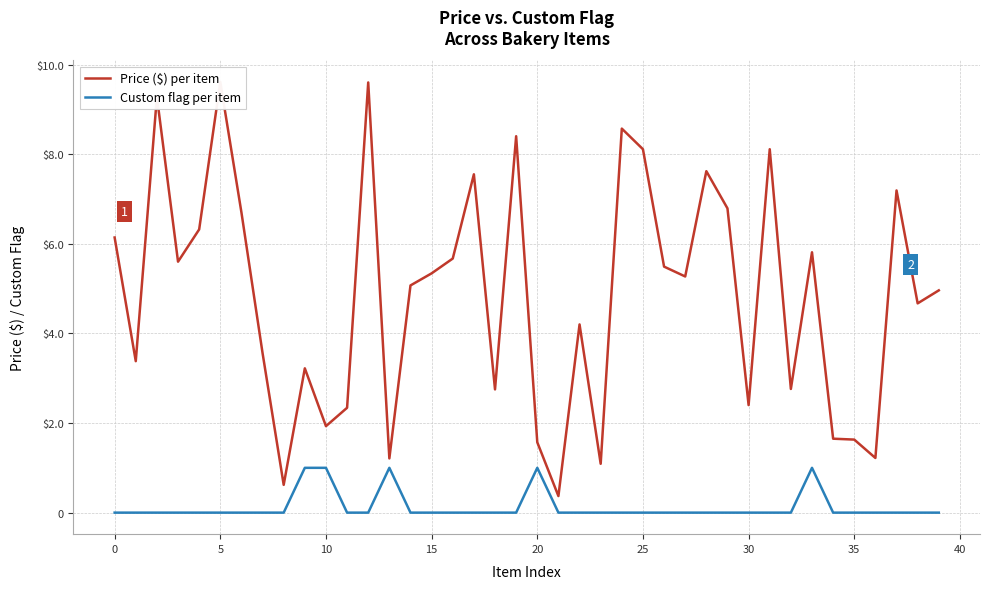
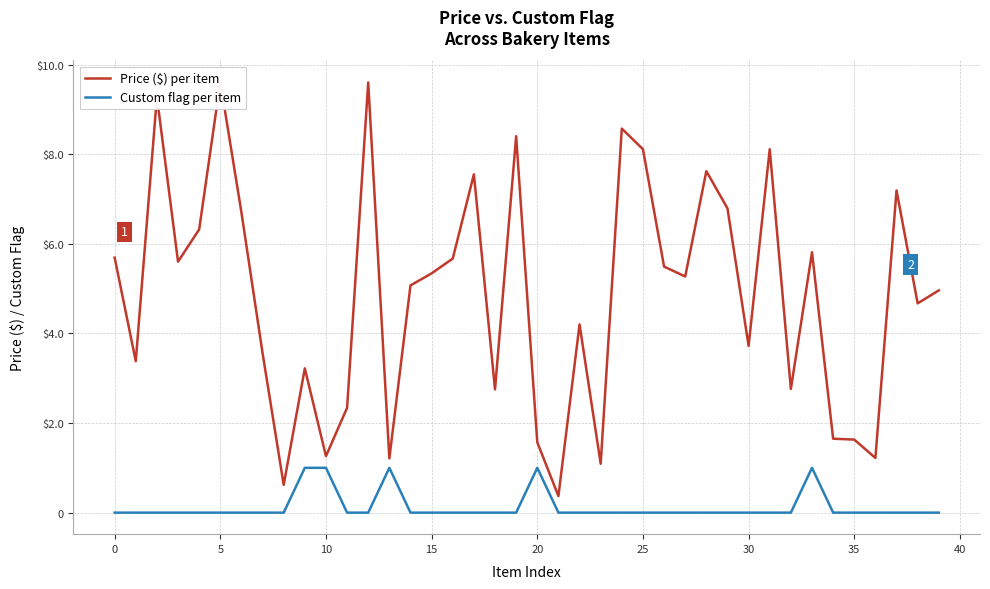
Price ($) per item, 0: $6.1 -> $5.7
Price ($) per item, 10: $1.9 -> $1.3
Price ($) per item, 30: $2.4 -> $3.7
